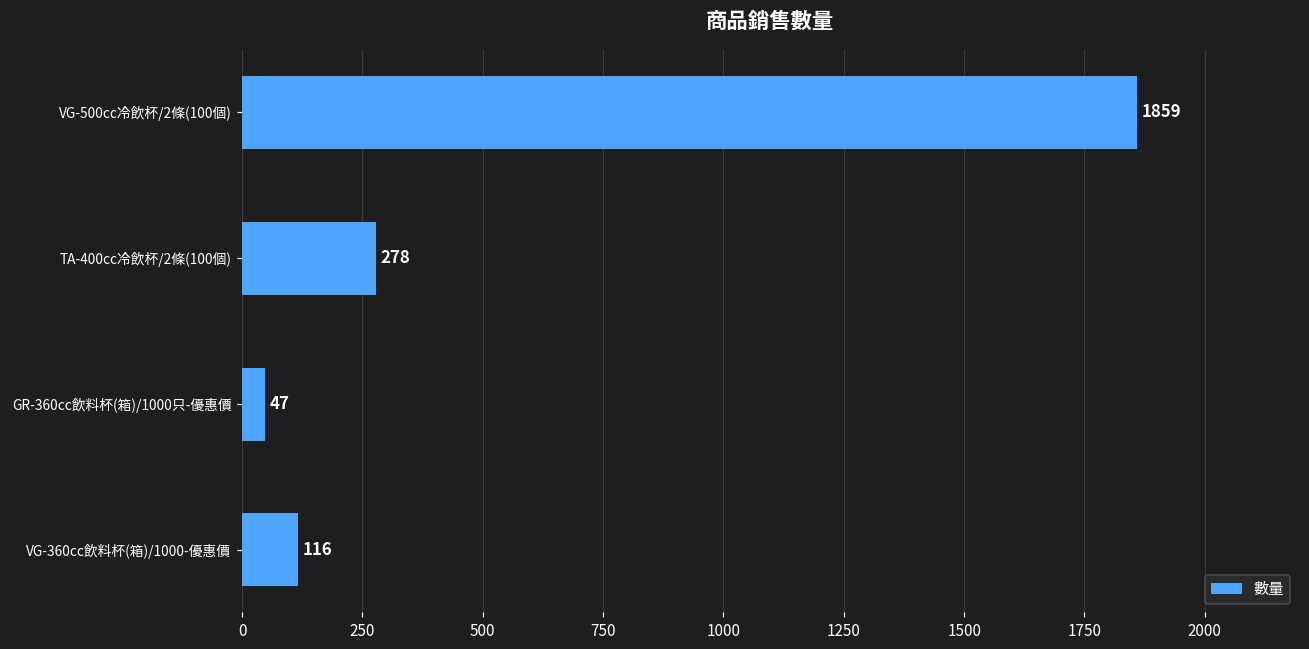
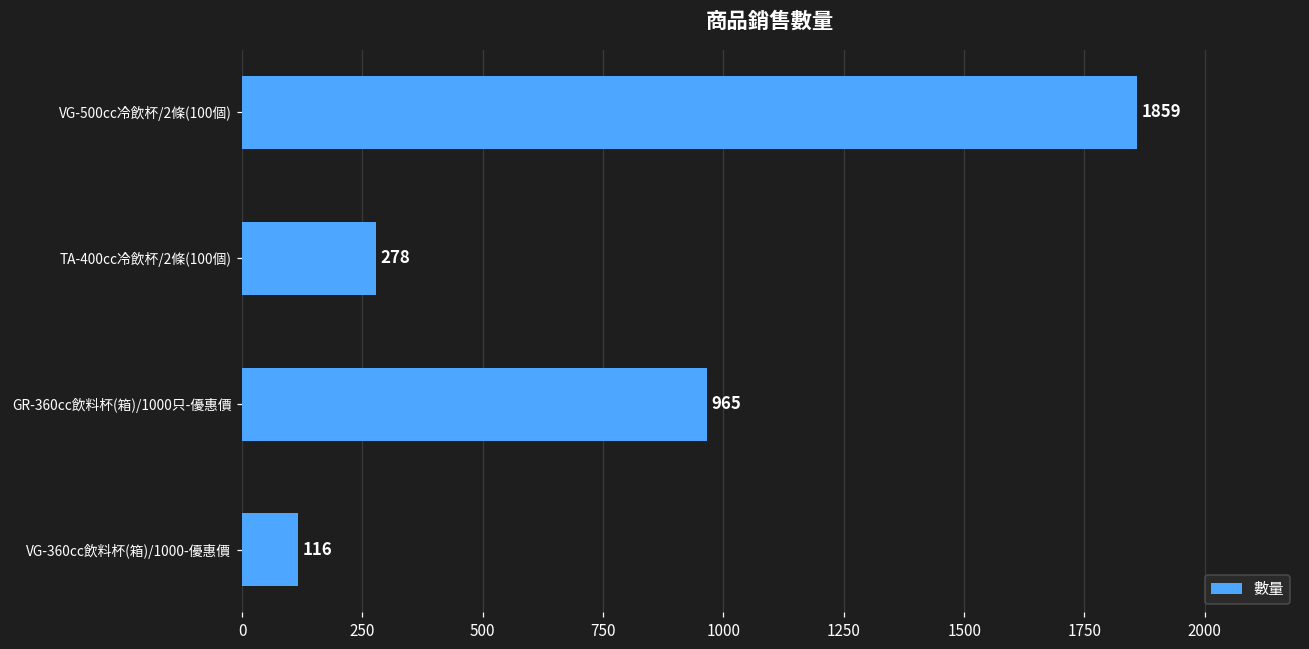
GR-360cc飲料杯(箱)/1000只-優惠價: 47 -> 965
